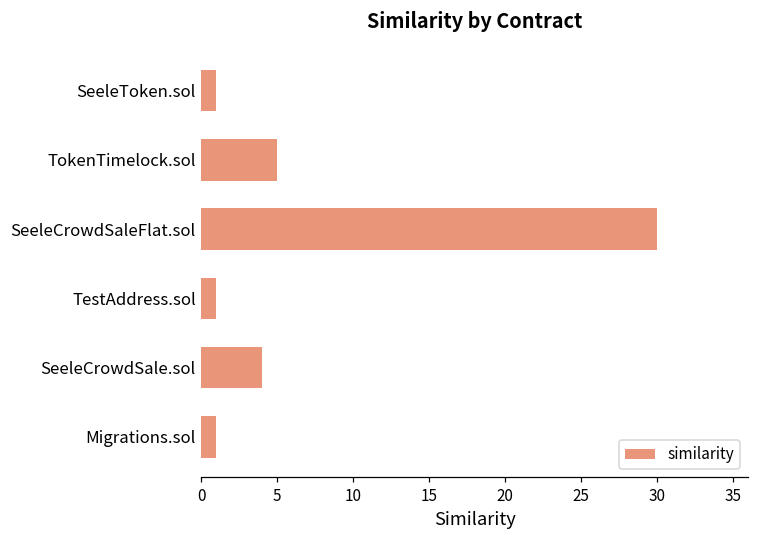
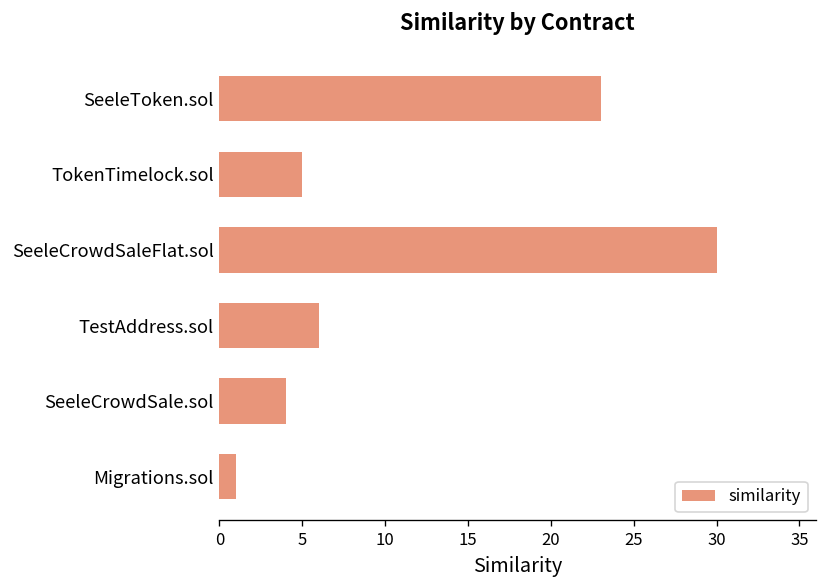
SeeleToken.sol: 1 -> 23
TestAddress.sol: 1 -> 6
